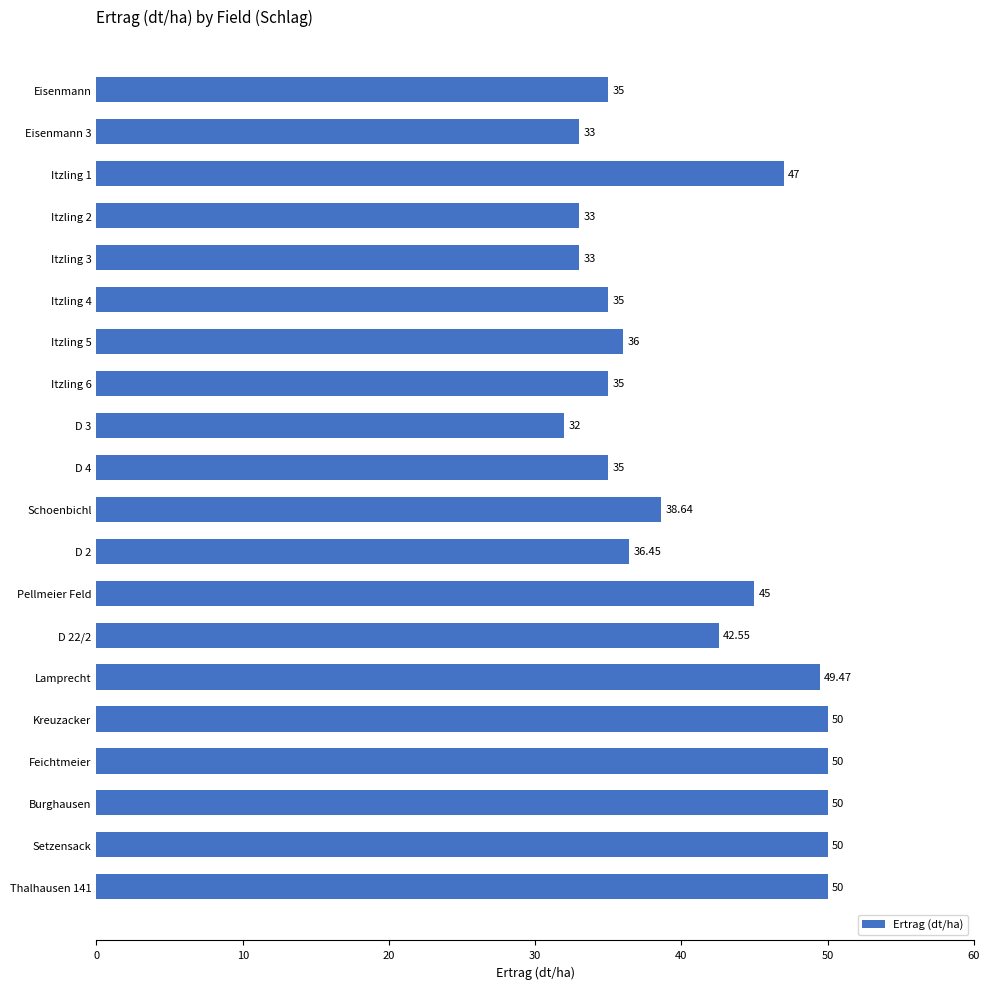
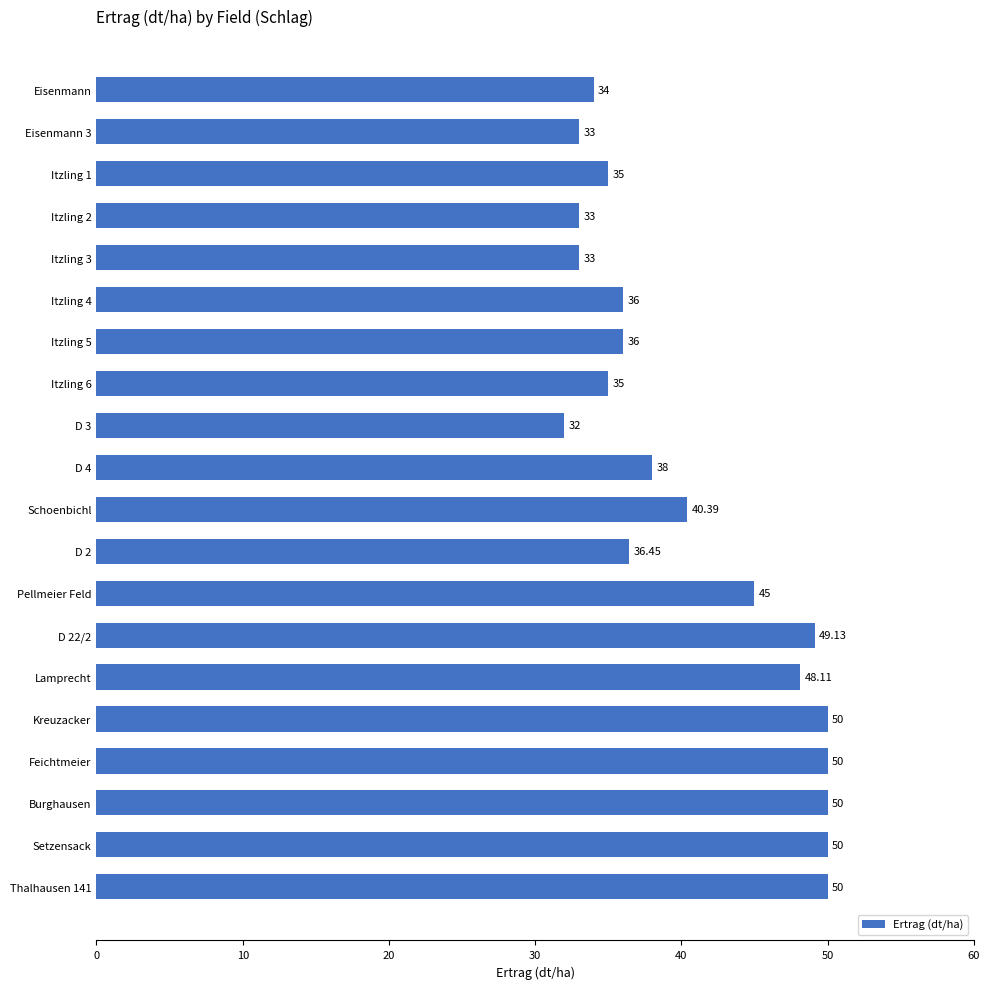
Eisenmann: 35 -> 34
Itzling 1: 47 -> 35
Itzling 4: 35 -> 36
D 4: 35 -> 38
Schoenbichl: 38.64 -> 40.39
D 22/2: 42.55 -> 49.13
Lamprecht: 49.47 -> 48.11
